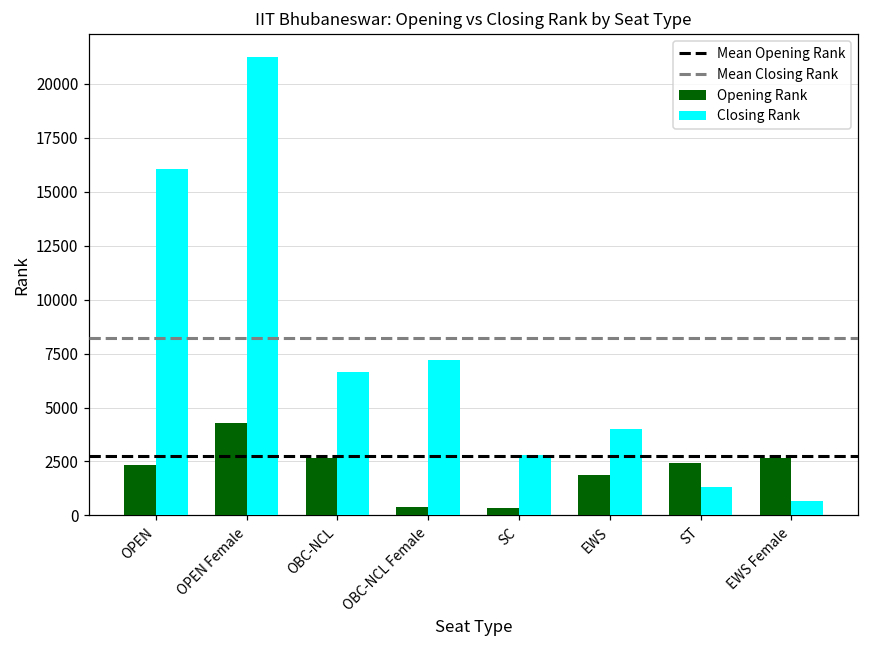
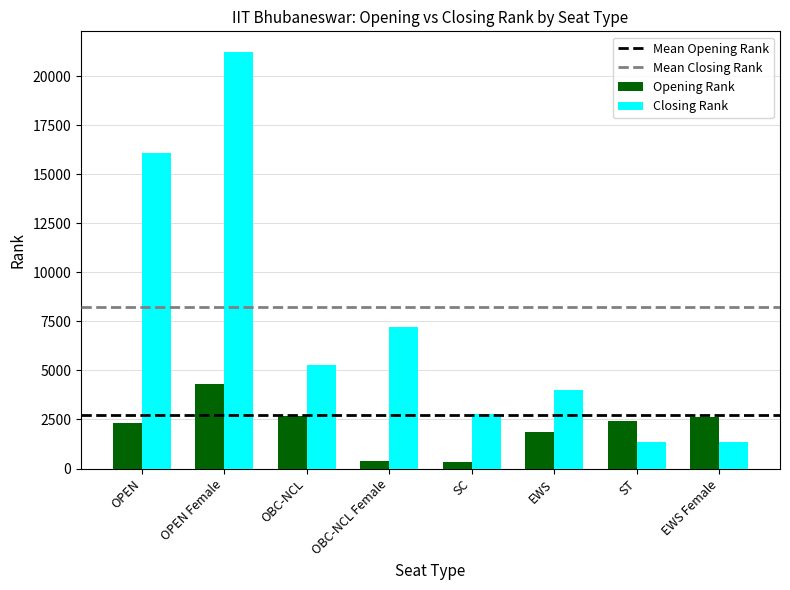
Closing Rank, OBC-NCL: 6600 -> 5300
Closing Rank, EWS Female: 700 -> 1300
